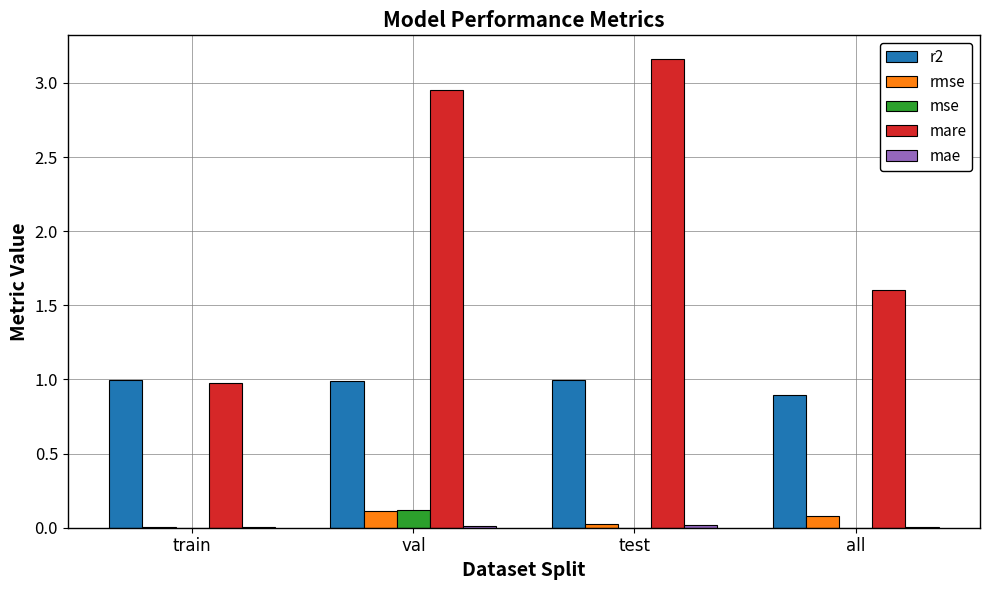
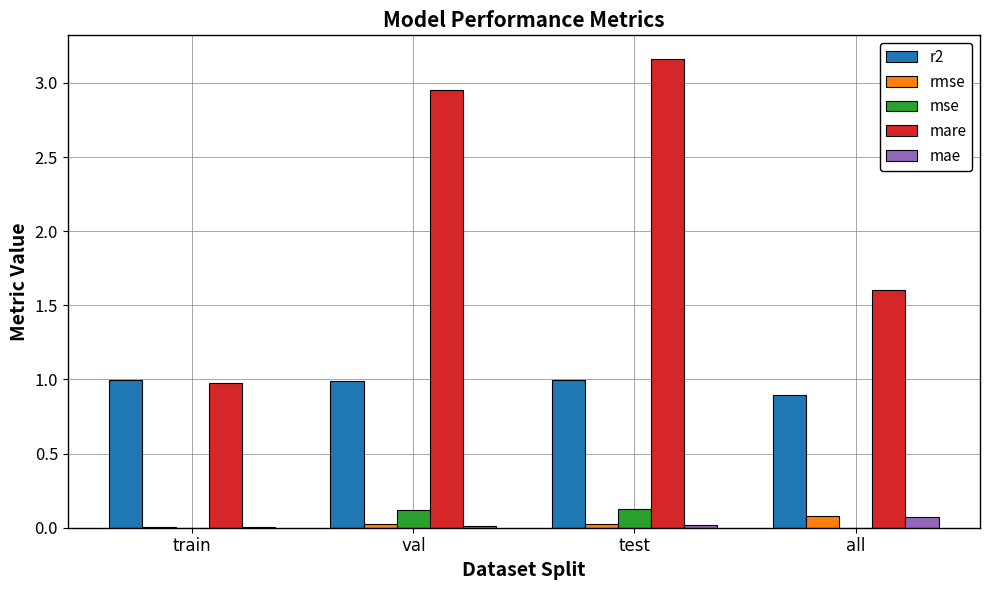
rmse, val: 0.11 -> 0.02
mse, test: 0.00 -> 0.13
mae, all: 0.01 -> 0.07
